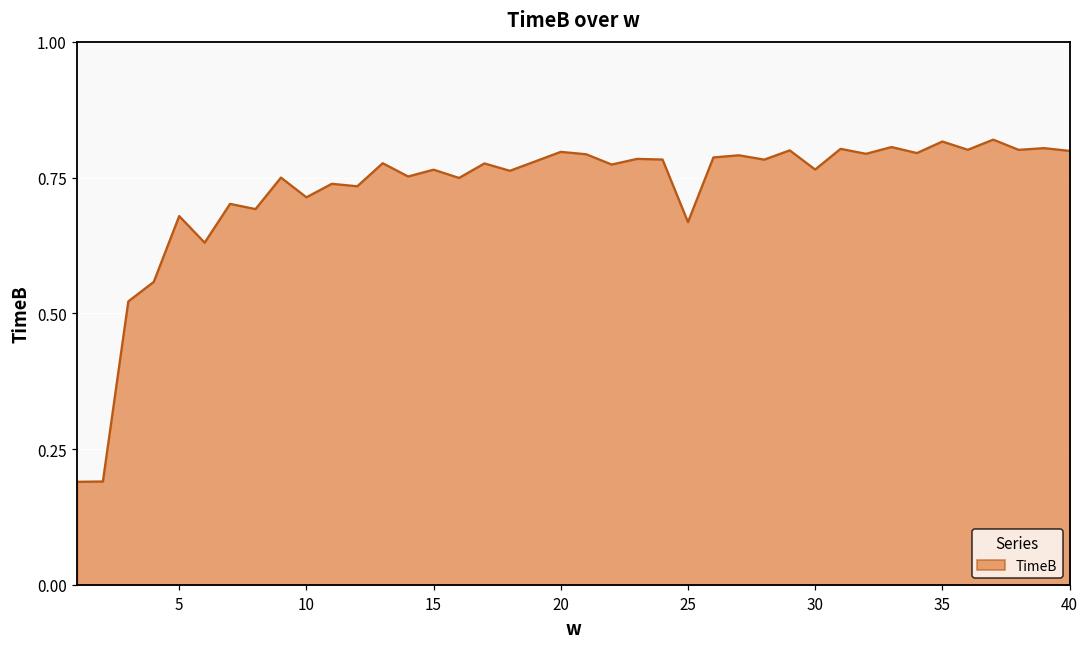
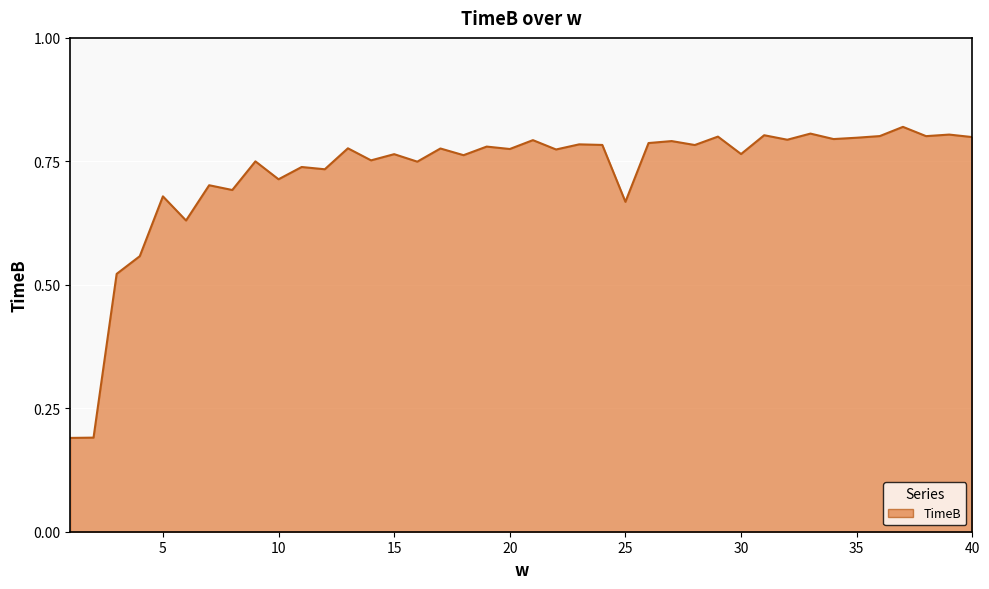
20: 0.80 -> 0.77
35: 0.82 -> 0.80
